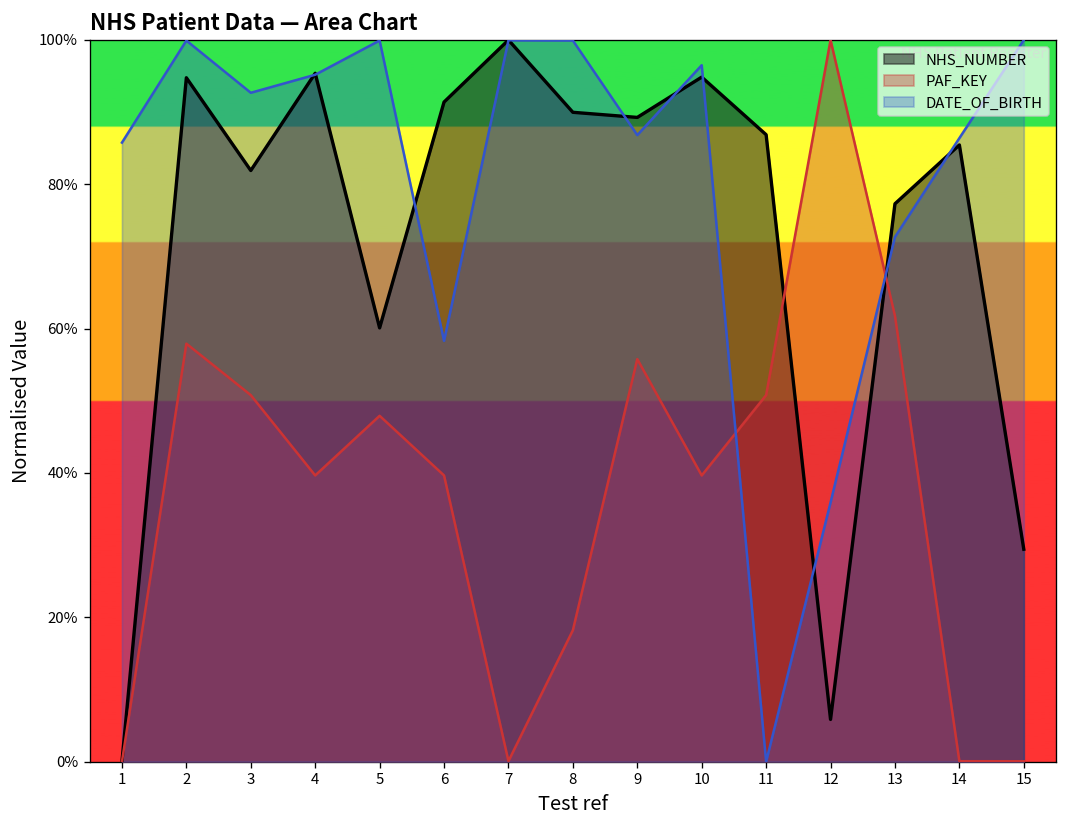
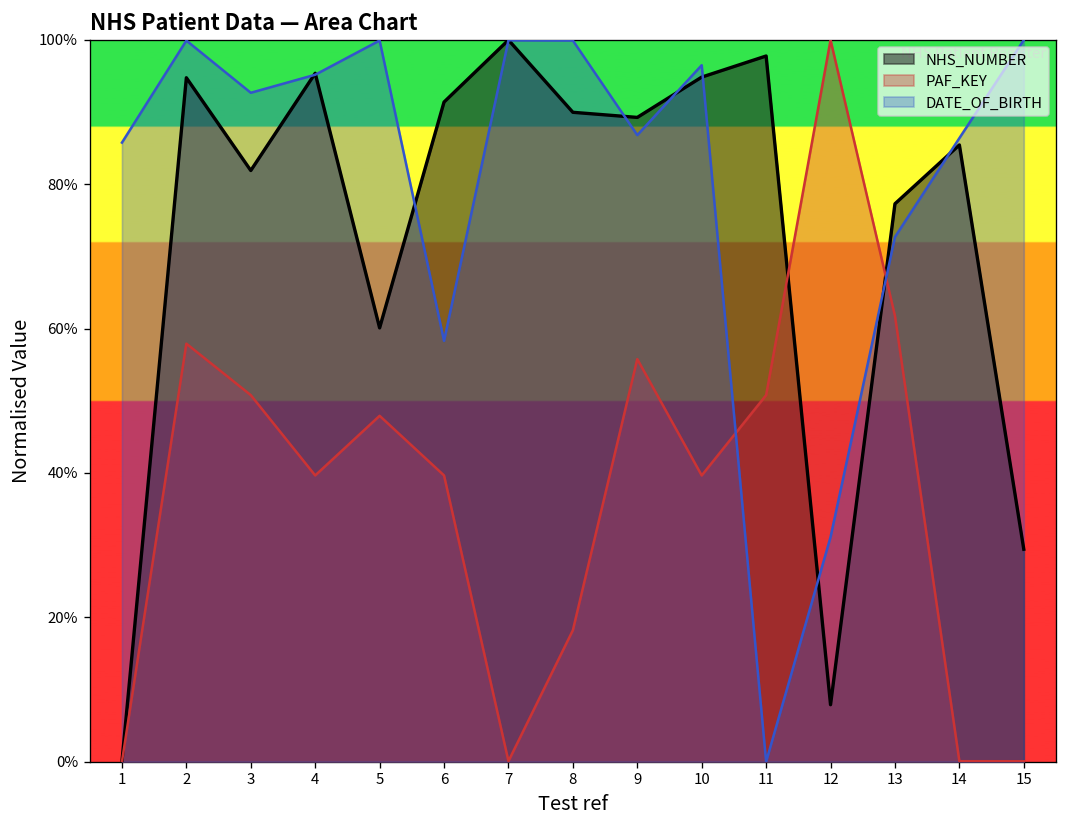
NHS_NUMBER, 11: 87% -> 98%
NHS_NUMBER, 12: 6% -> 8%
DATE_OF_BIRTH, 12: 36% -> 31%
